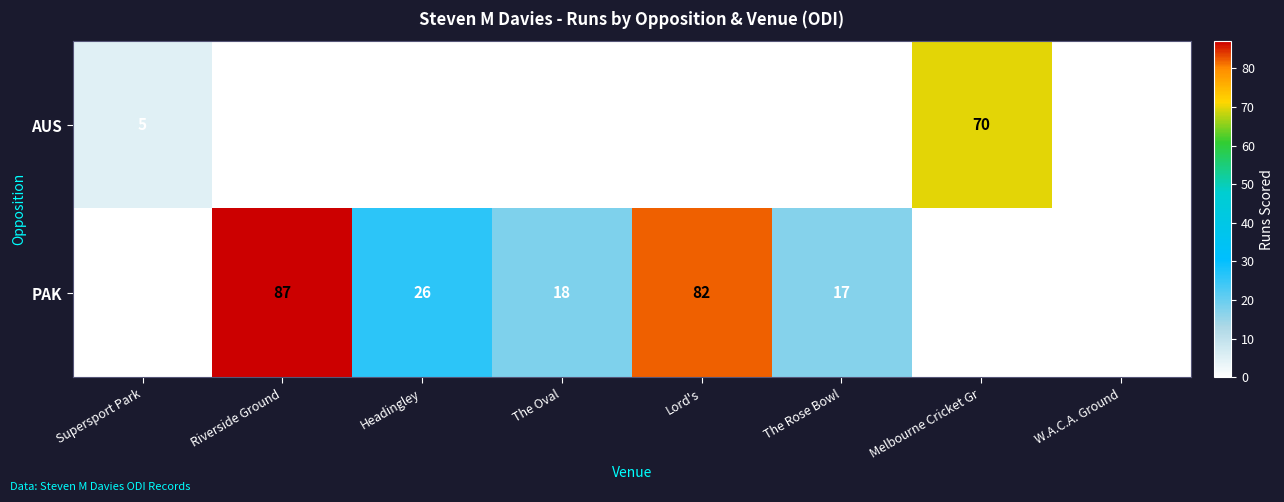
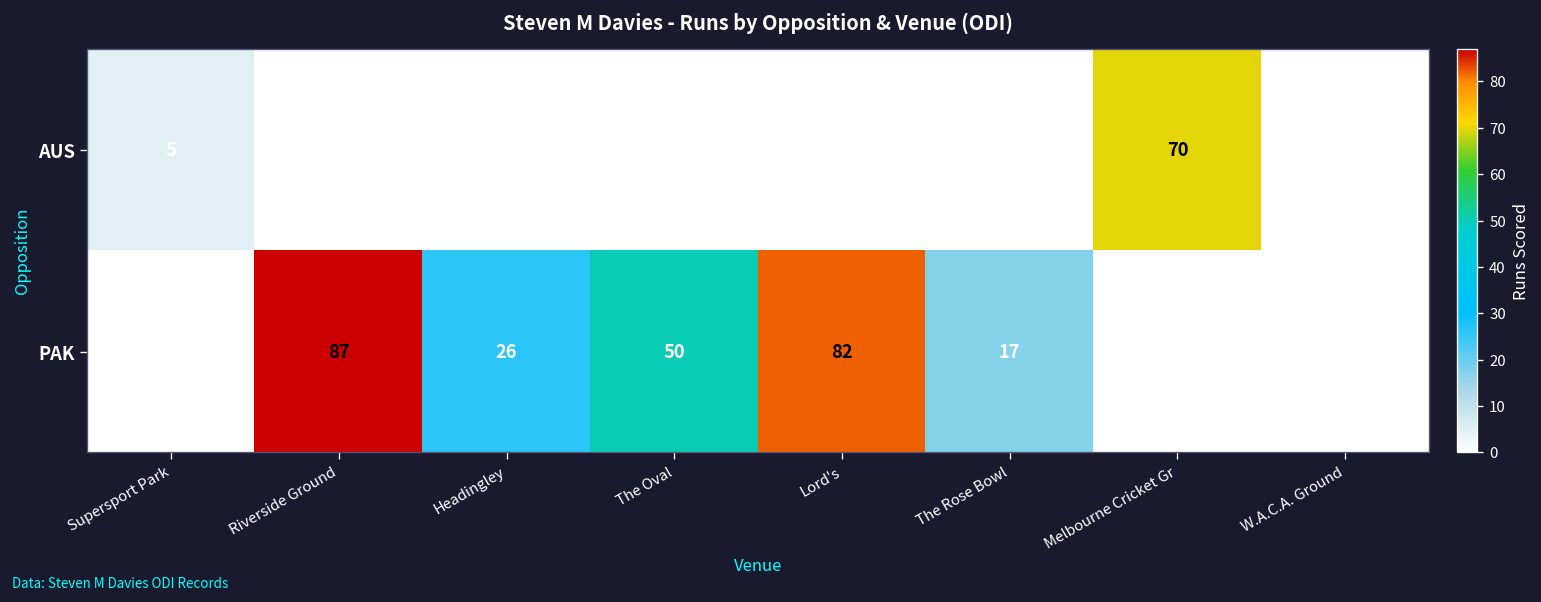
PAK, The Oval: 18 -> 50
